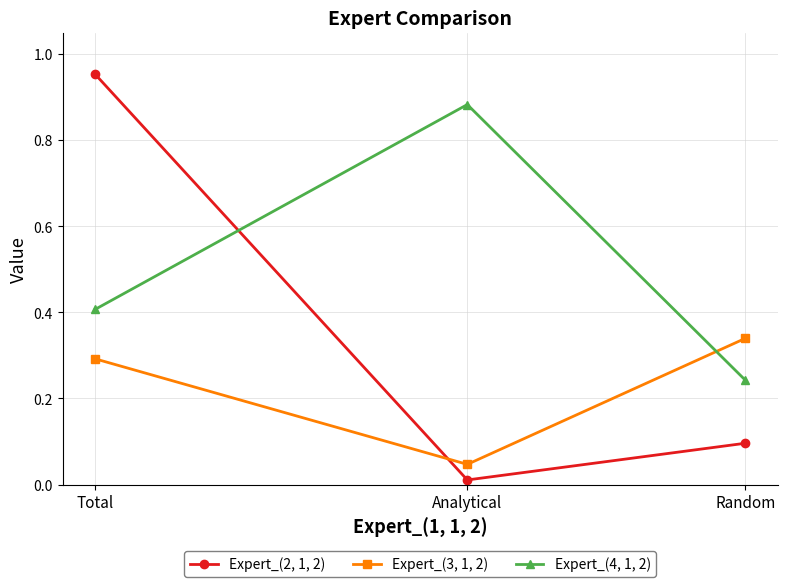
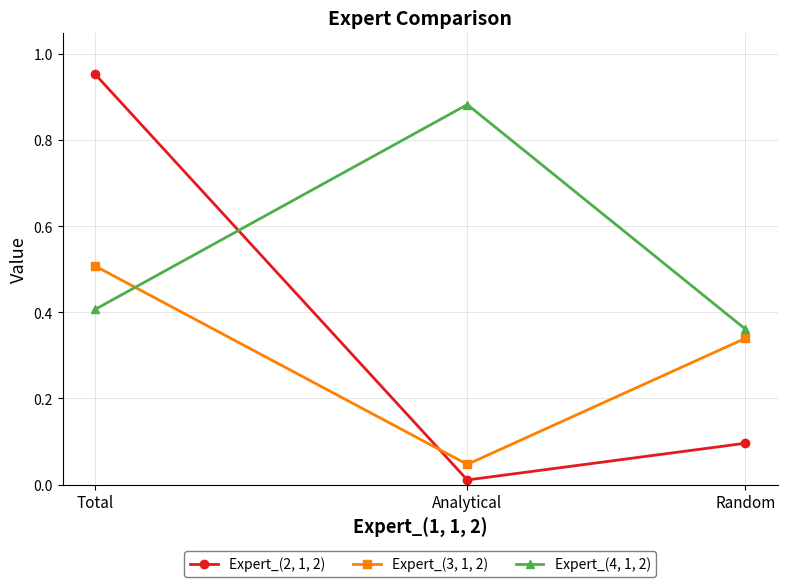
Expert_(3, 1, 2), Total: 0.29 -> 0.51
Expert_(4, 1, 2), Random: 0.24 -> 0.36
